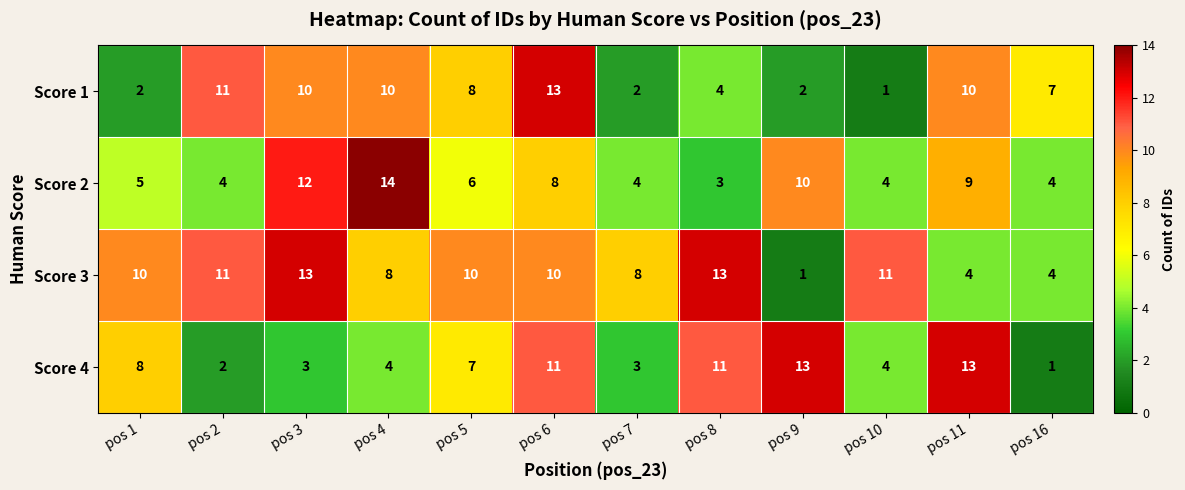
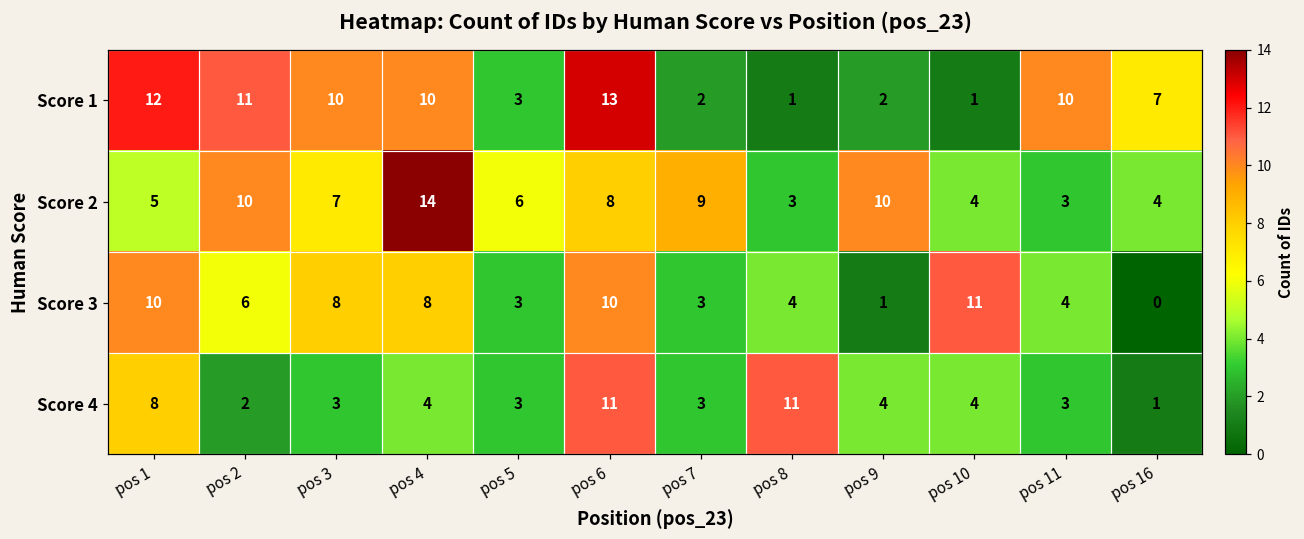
Score 1, pos 1: 2 -> 12
Score 1, pos 5: 8 -> 3
Score 1, pos 8: 4 -> 1
Score 2, pos 2: 4 -> 10
Score 2, pos 3: 12 -> 7
Score 2, pos 7: 4 -> 9
Score 2, pos 11: 9 -> 3
Score 3, pos 2: 11 -> 6
Score 3, pos 3: 13 -> 8
Score 3, pos 5: 10 -> 3
Score 3, pos 7: 8 -> 3
Score 3, pos 8: 13 -> 4
Score 3, pos 16: 4 -> 0
Score 4, pos 5: 7 -> 3
Score 4, pos 9: 13 -> 4
Score 4, pos 11: 13 -> 3
